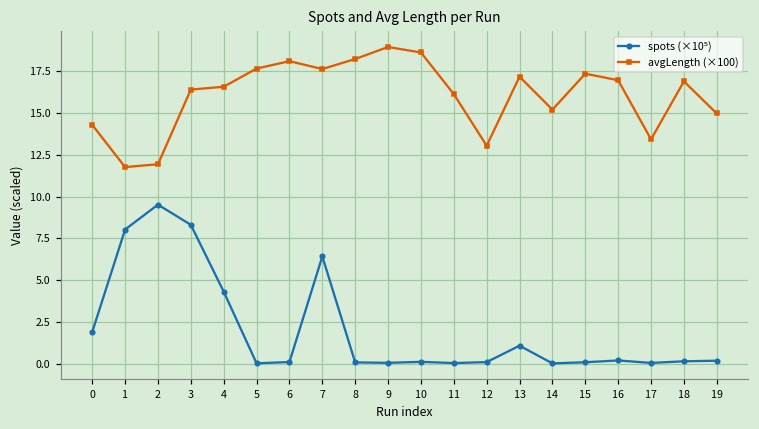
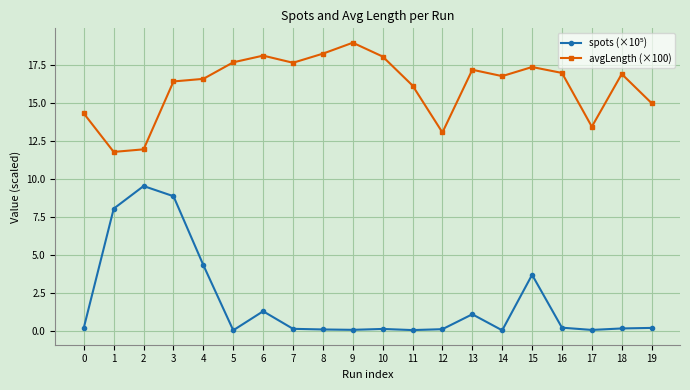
spots (×10⁵), 0: 1.9 -> 0.2
spots (×10⁵), 3: 8.3 -> 8.8
spots (×10⁵), 6: 0.1 -> 1.3
spots (×10⁵), 7: 6.4 -> 0.1
avgLength (×100), 10: 18.6 -> 18.0
avgLength (×100), 14: 15.2 -> 16.8
spots (×10⁵), 15: 0.1 -> 3.7
